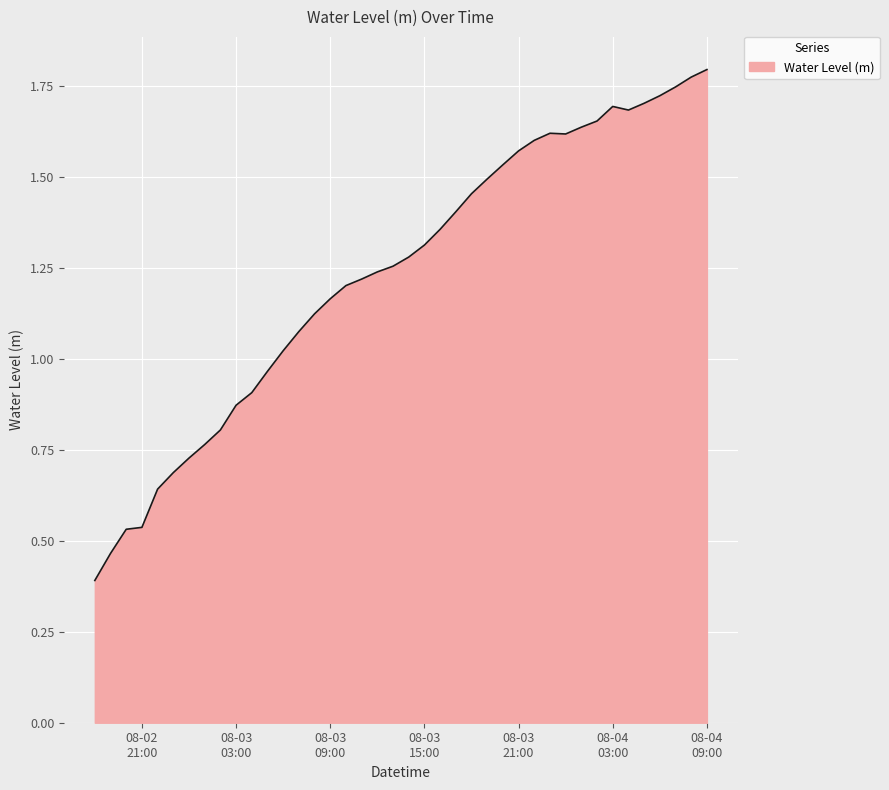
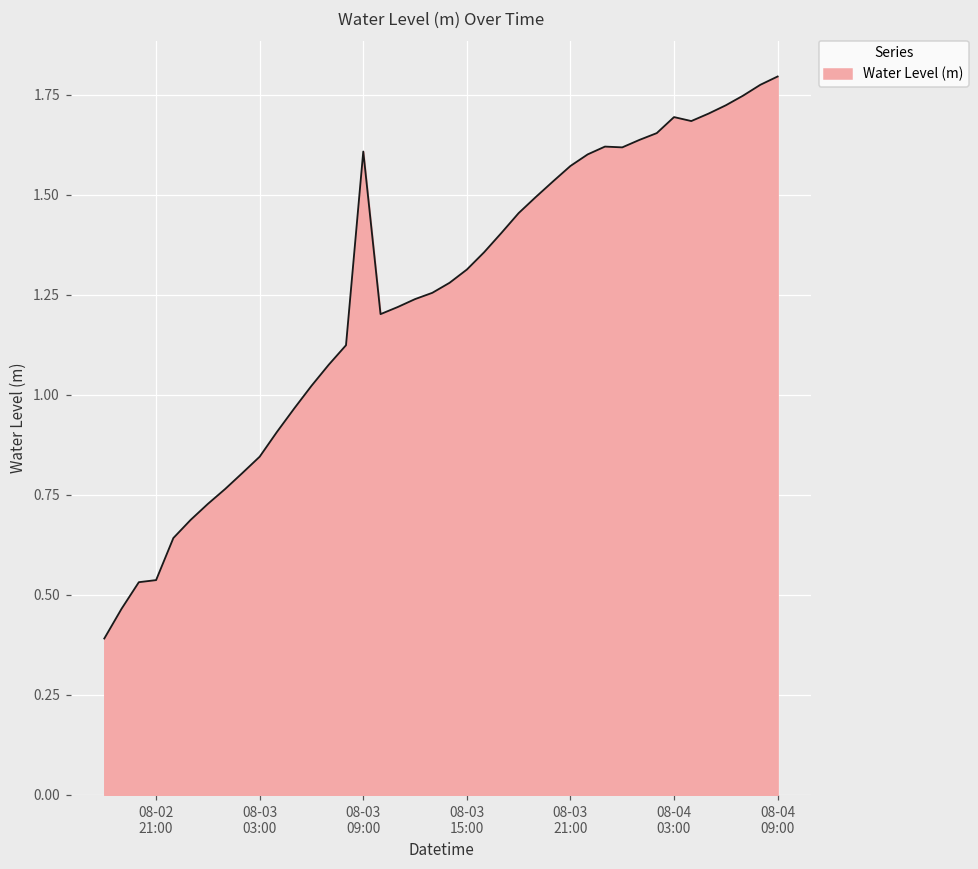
08-03 03:00: 0.87 -> 0.85
08-03 09:00: 1.17 -> 1.61
